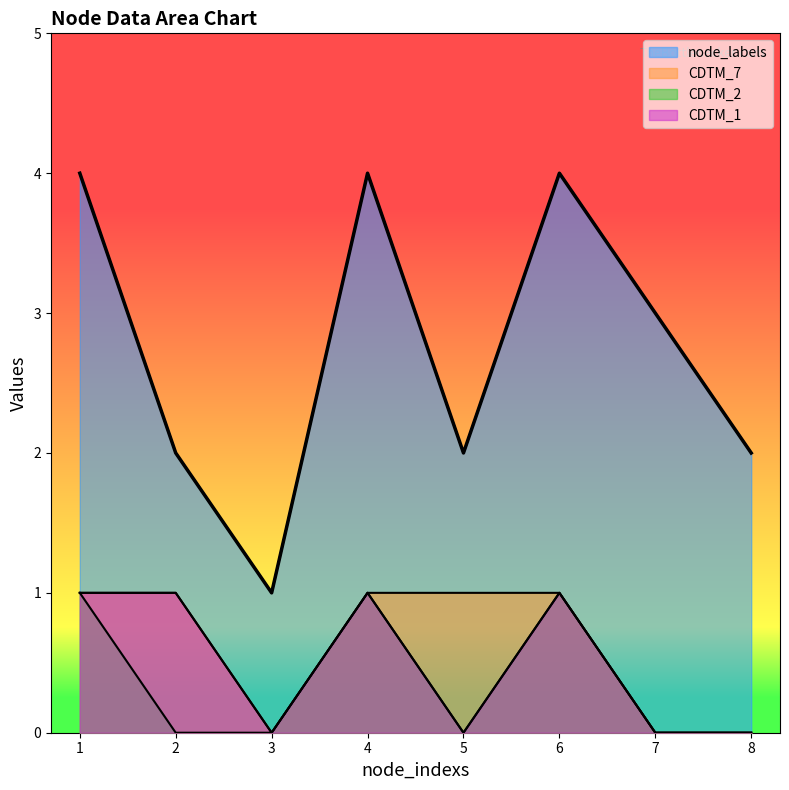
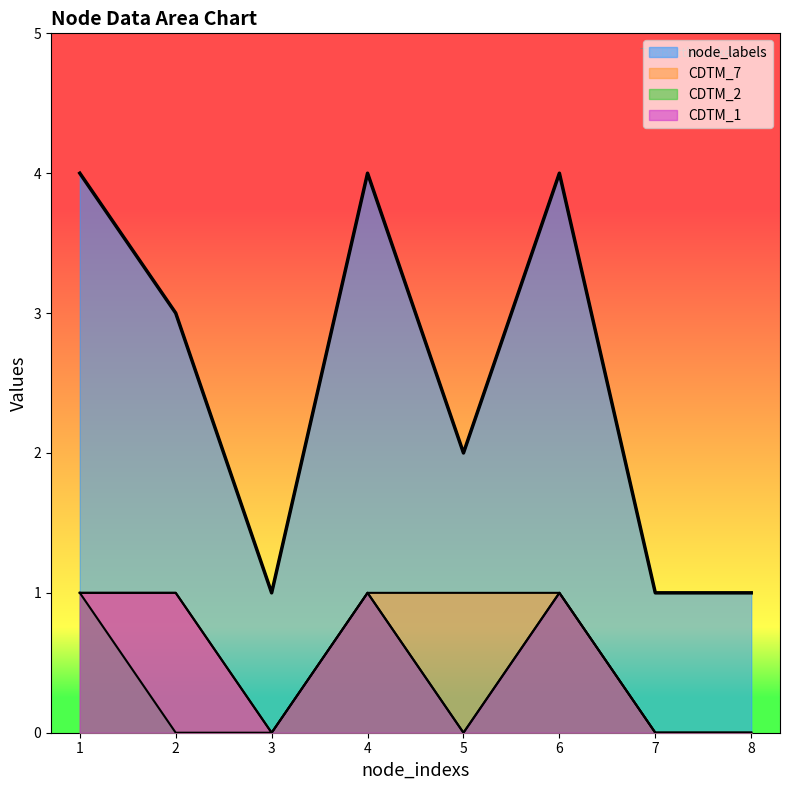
node_labels, 2: 2 -> 3
node_labels, 7: 3 -> 1
node_labels, 8: 2 -> 1
